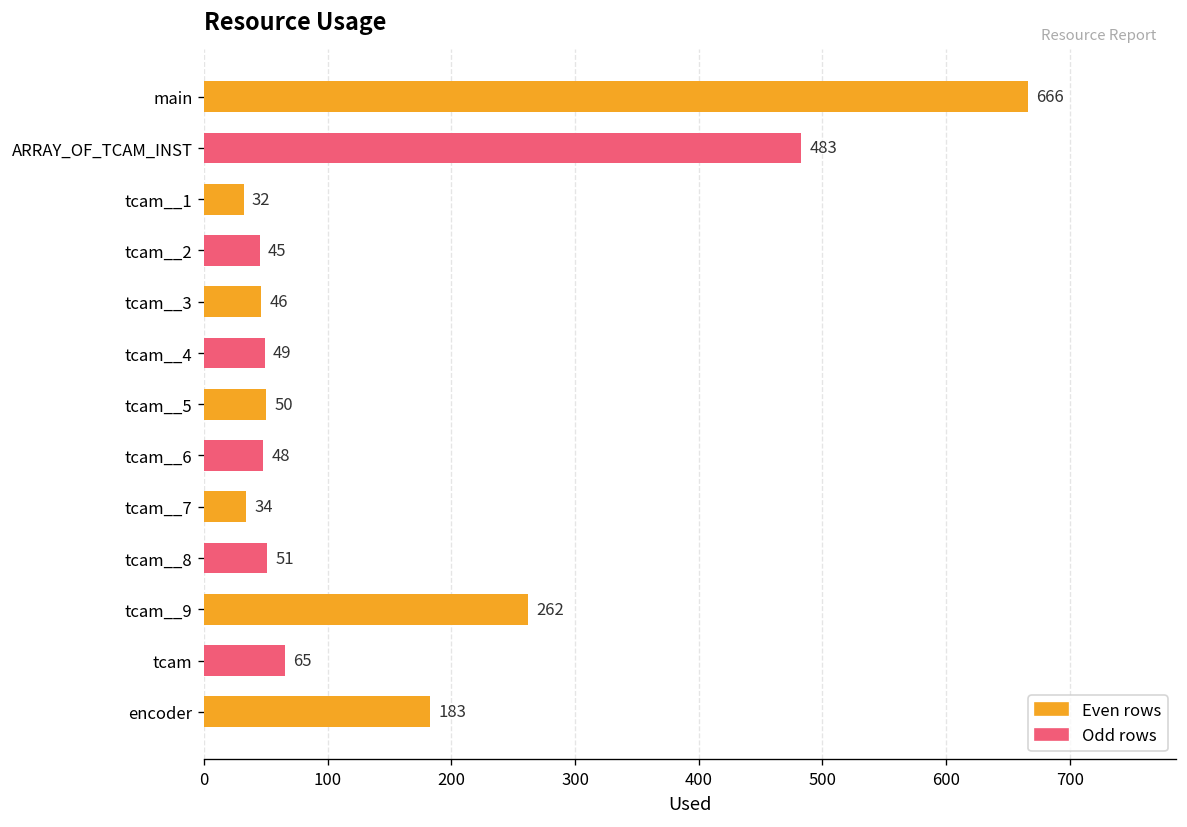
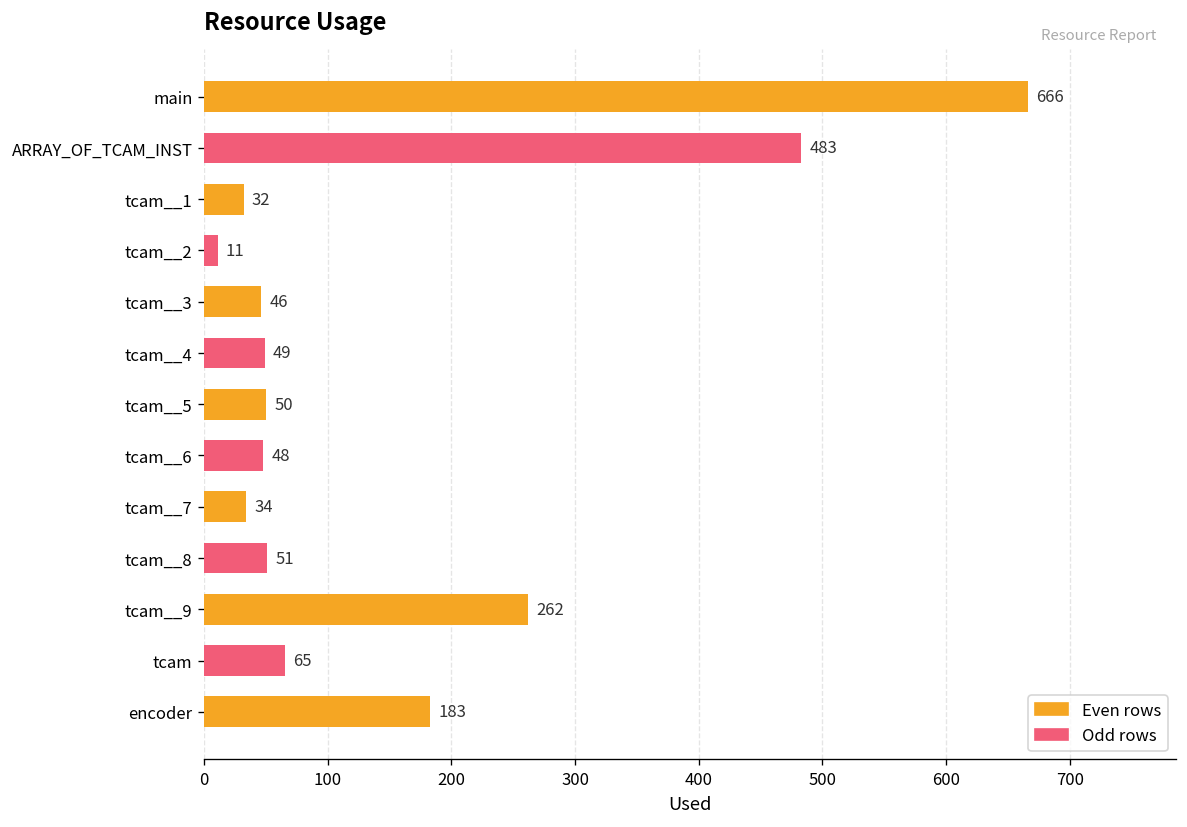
tcam__2: 45 -> 11
